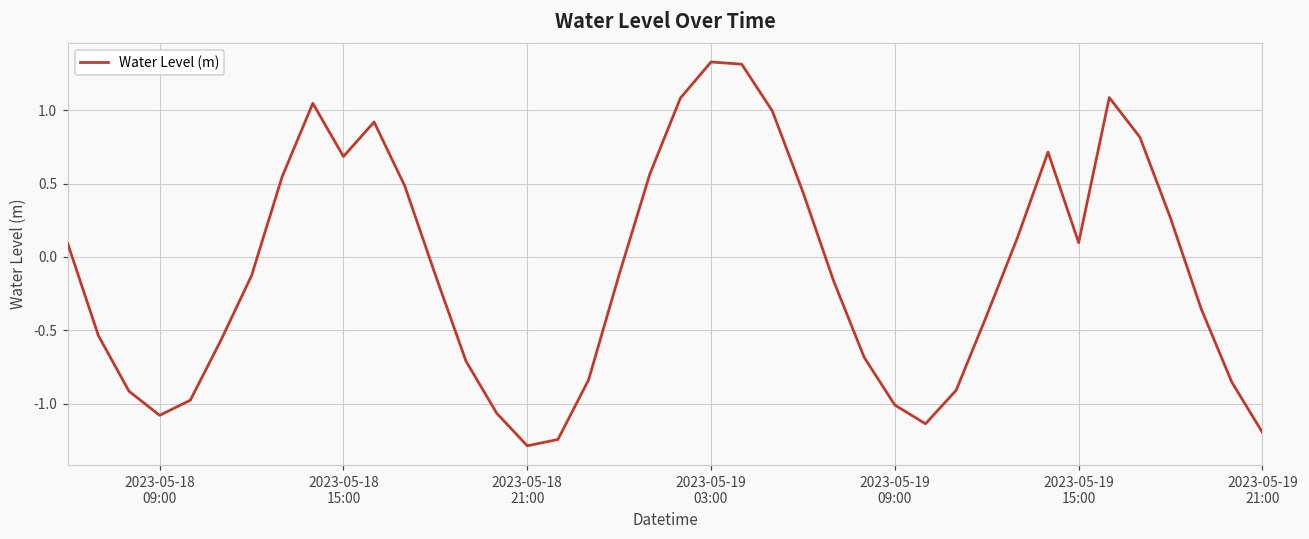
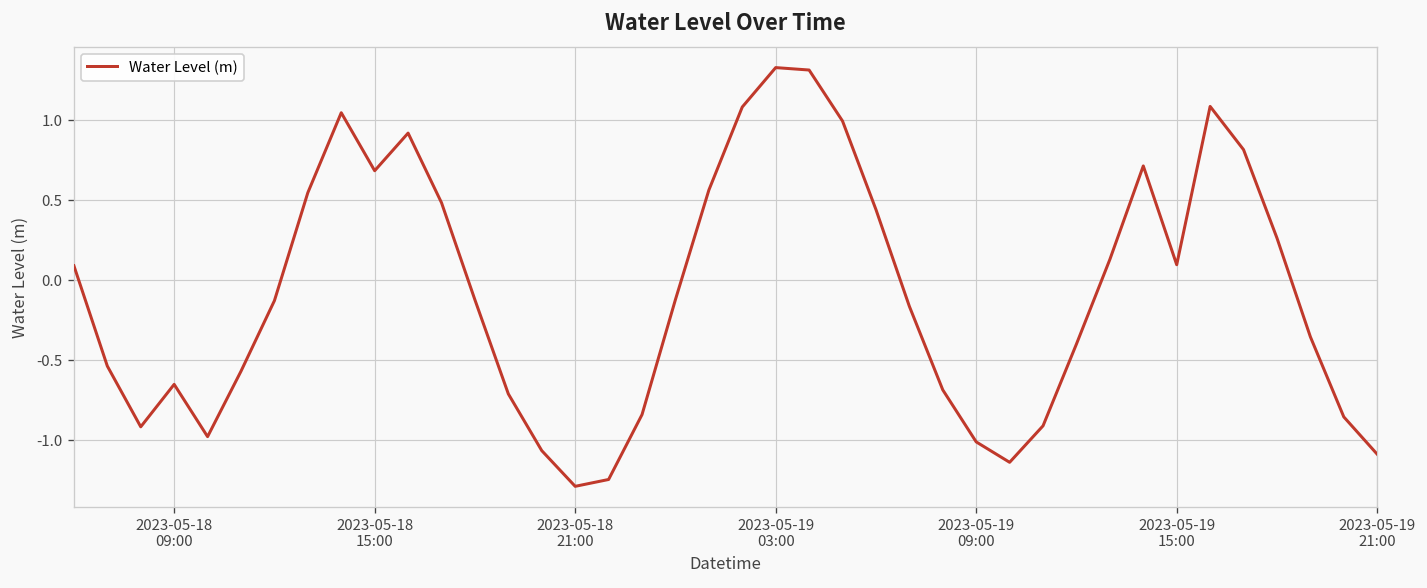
2023-05-18 09:00: -1.08 -> -0.65
2023-05-19 21:00: -1.20 -> -1.09
